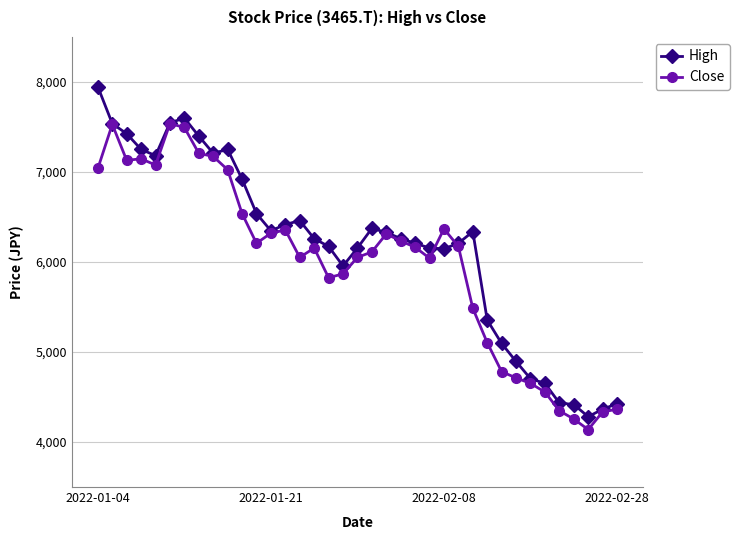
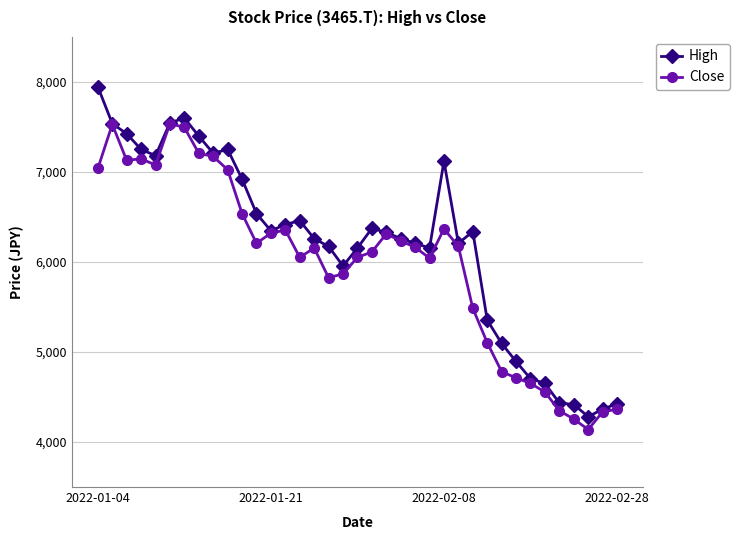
High, 2022-02-08: 6,100 -> 7,100
